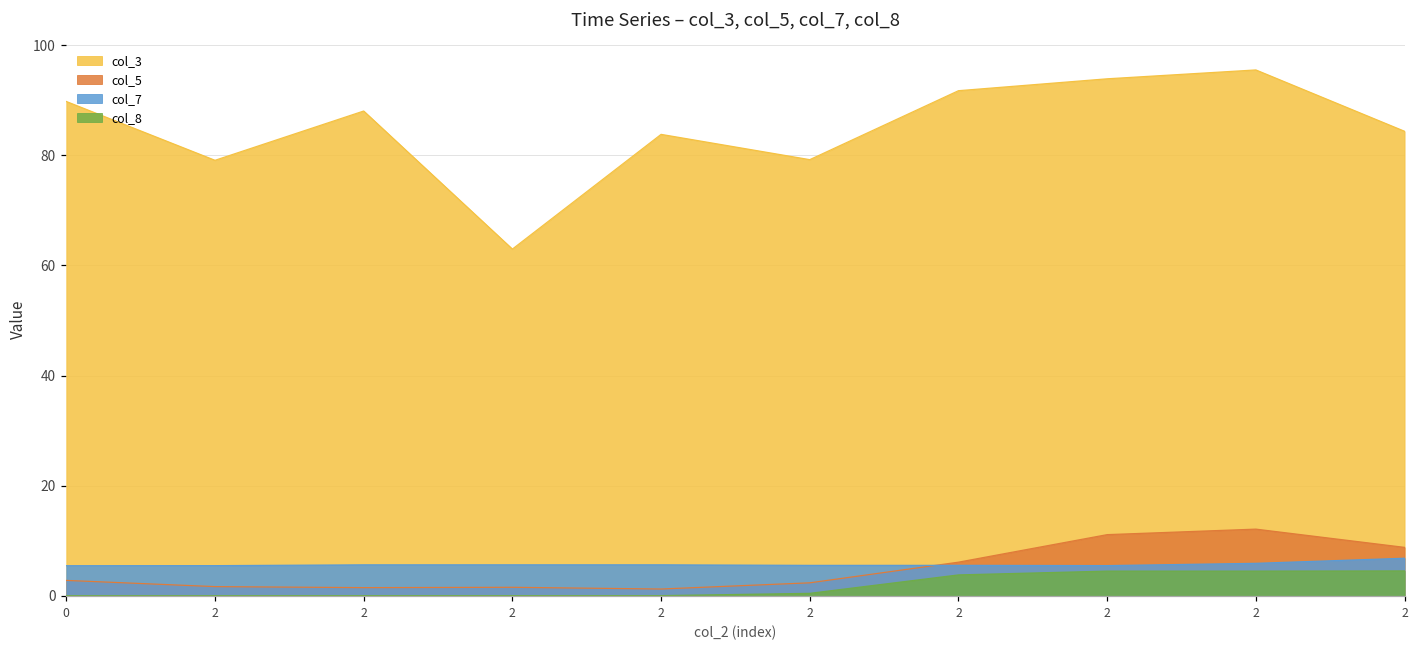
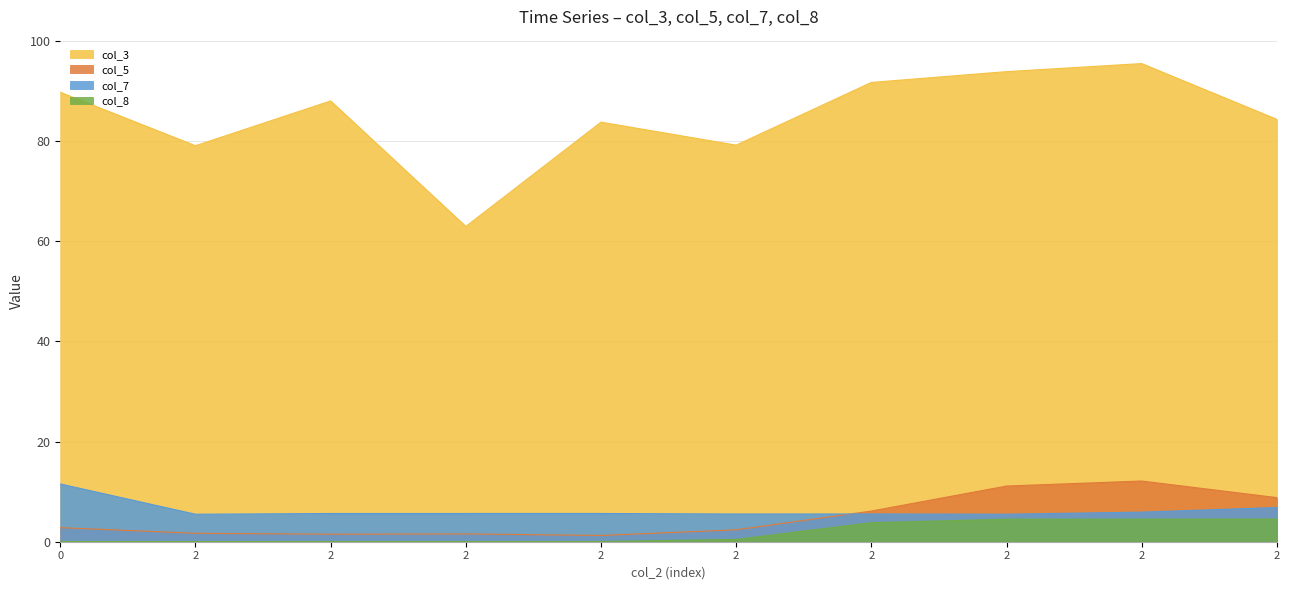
col_7, 0: 5 -> 12
